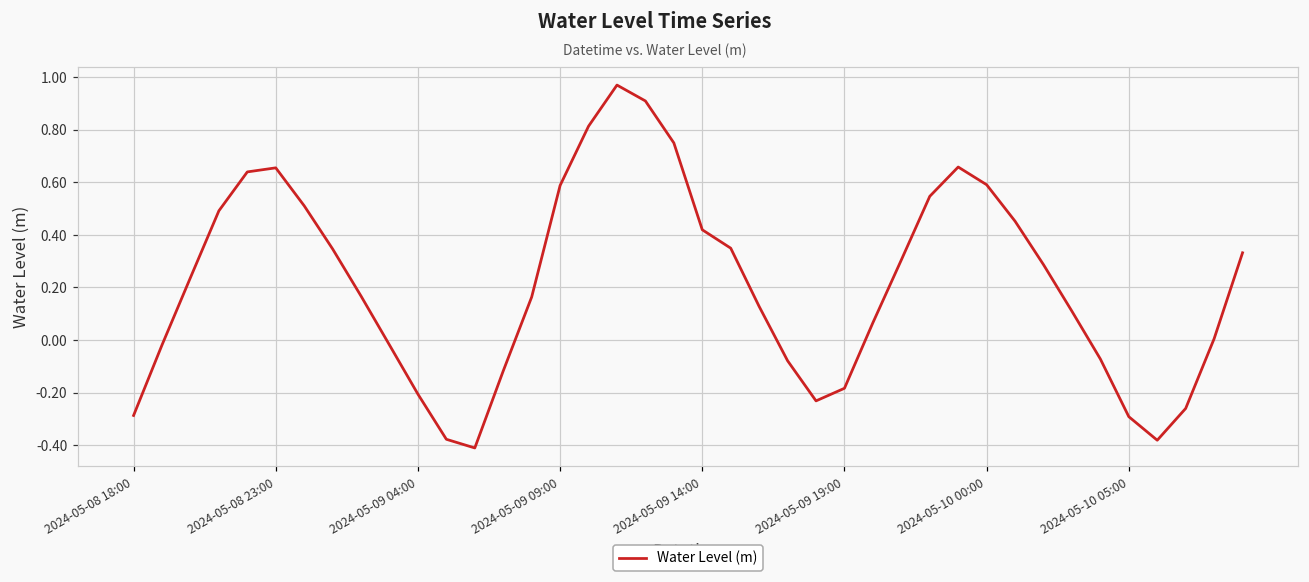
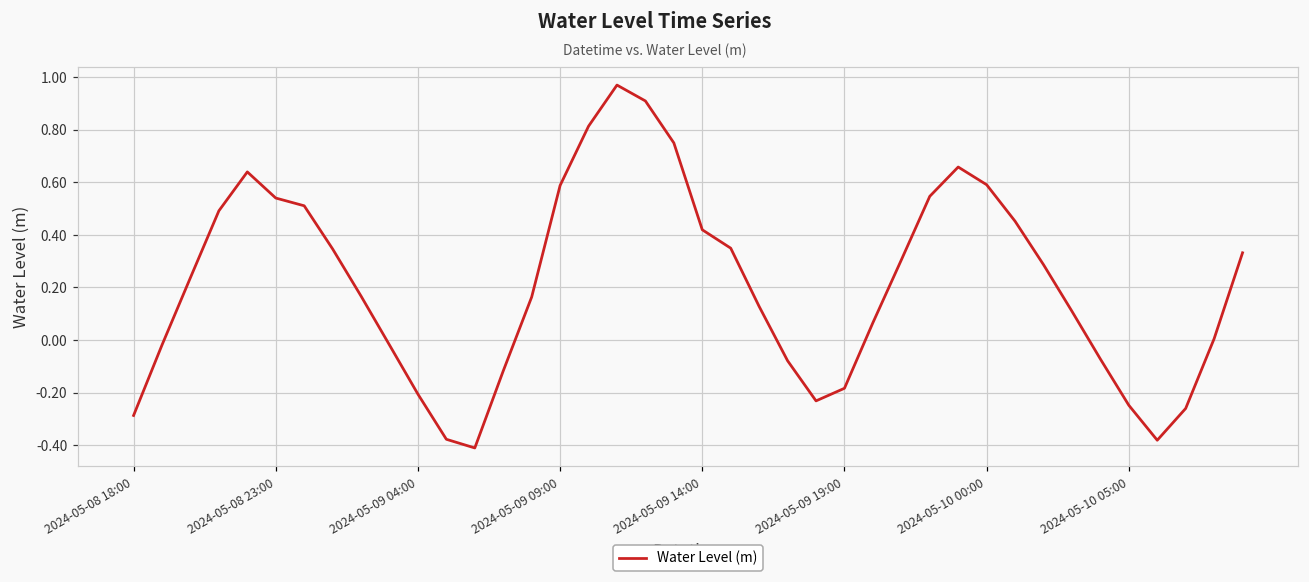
2024-05-08 23:00: 0.66 -> 0.54
2024-05-10 05:00: -0.29 -> -0.25
